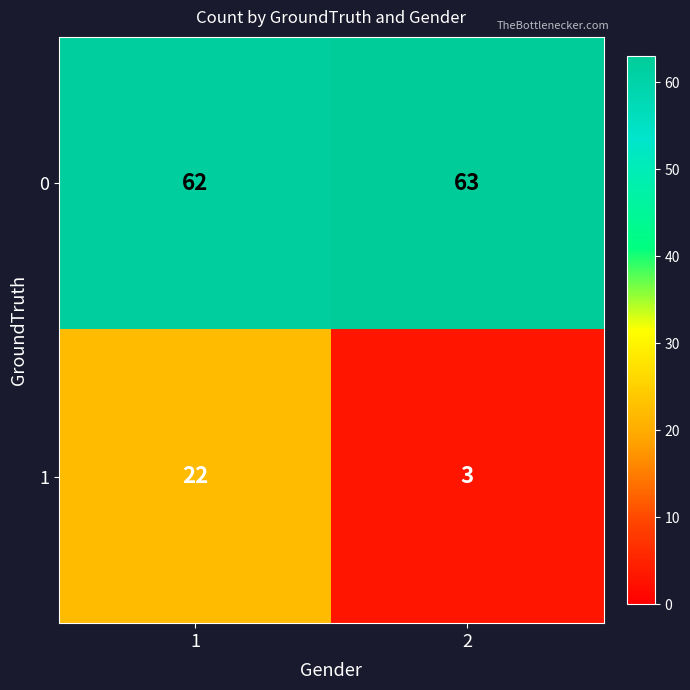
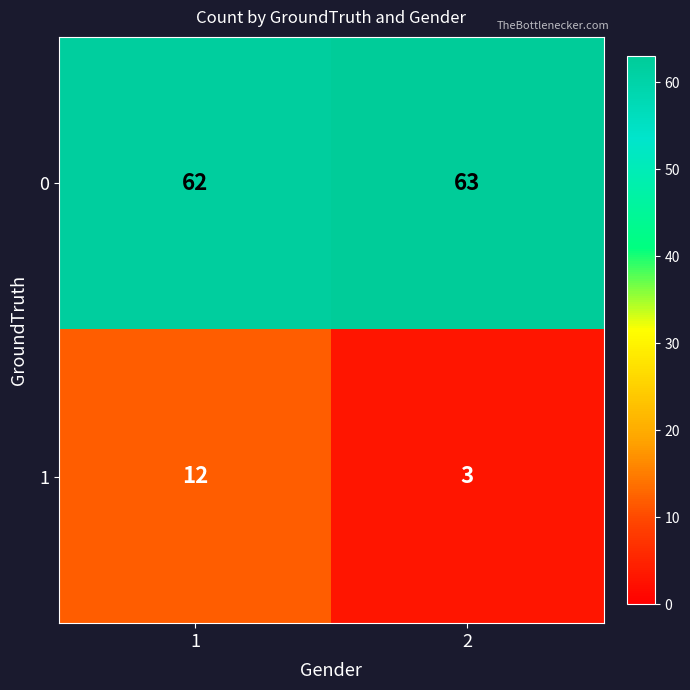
1, 1: 22 -> 12
